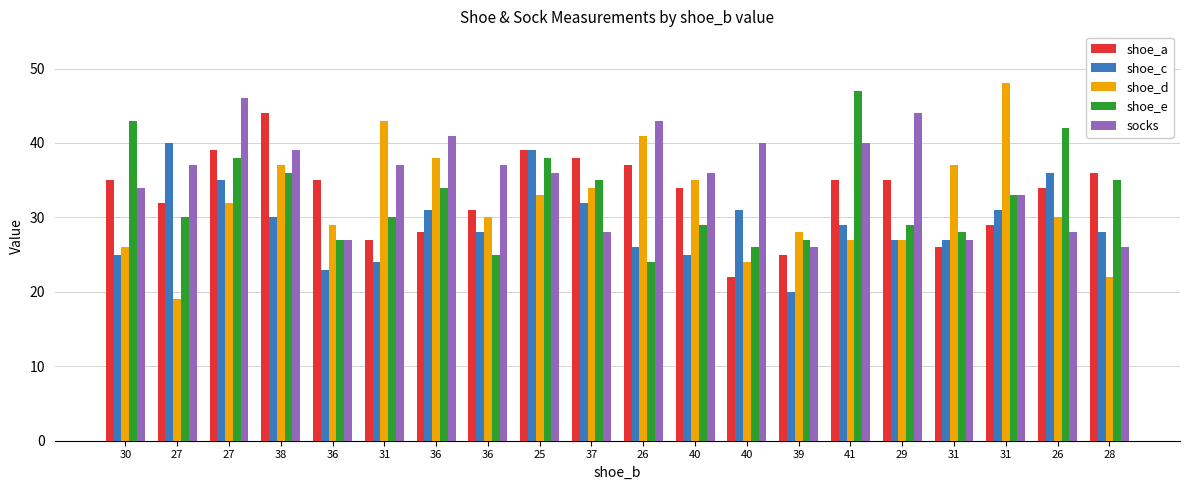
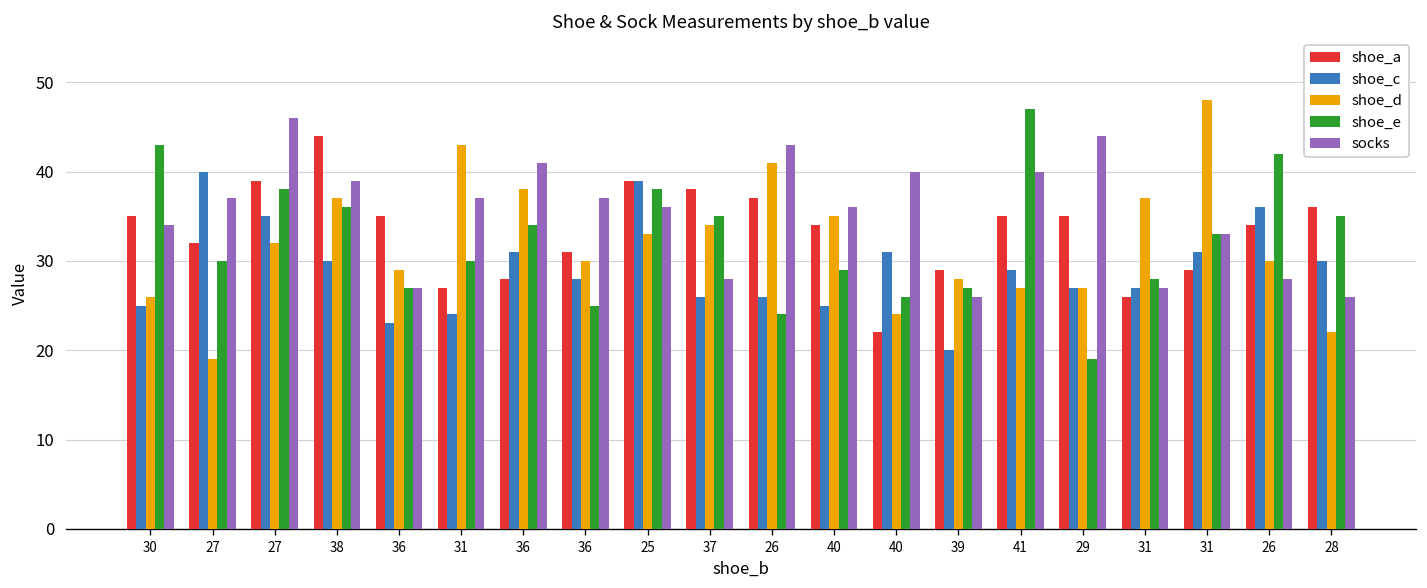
shoe_c, 37: 32 -> 26
shoe_a, 39: 25 -> 29
shoe_e, 29: 29 -> 19
shoe_c, 28: 28 -> 30
